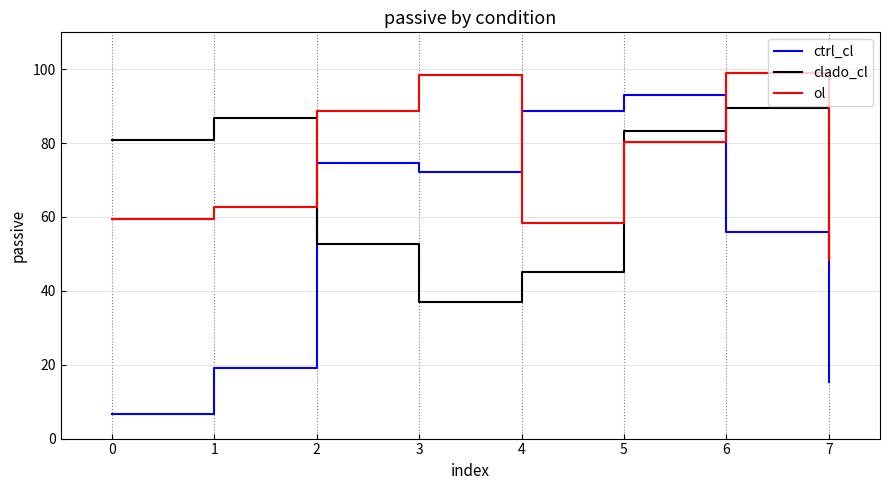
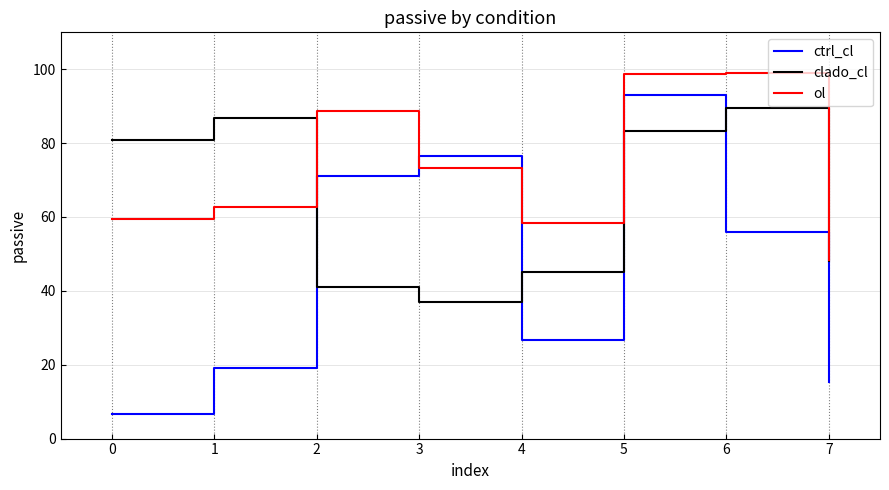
ctrl_cl, 2: 75 -> 71
clado_cl, 2: 53 -> 41
ctrl_cl, 3: 72 -> 77
ol, 3: 99 -> 73
ctrl_cl, 4: 89 -> 27
ol, 5: 80 -> 99
